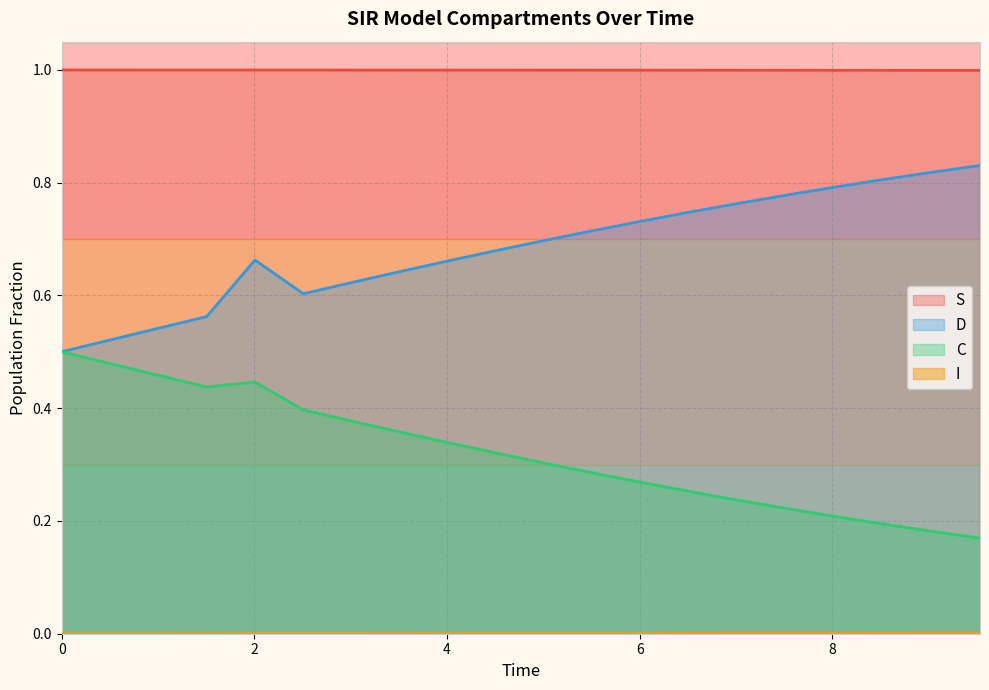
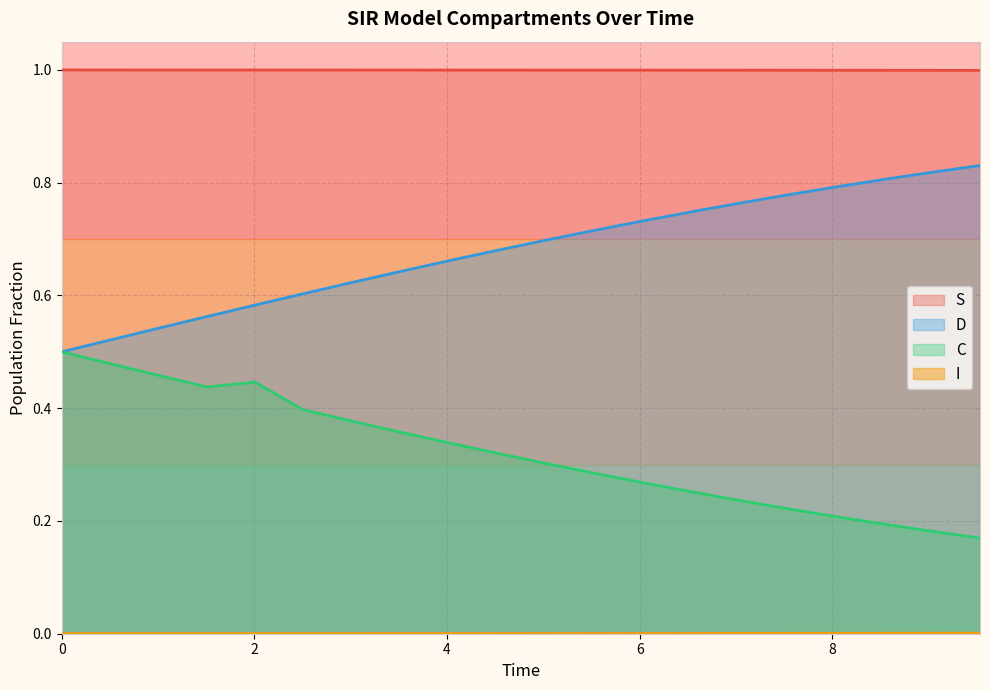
D, 2: 0.66 -> 0.58
